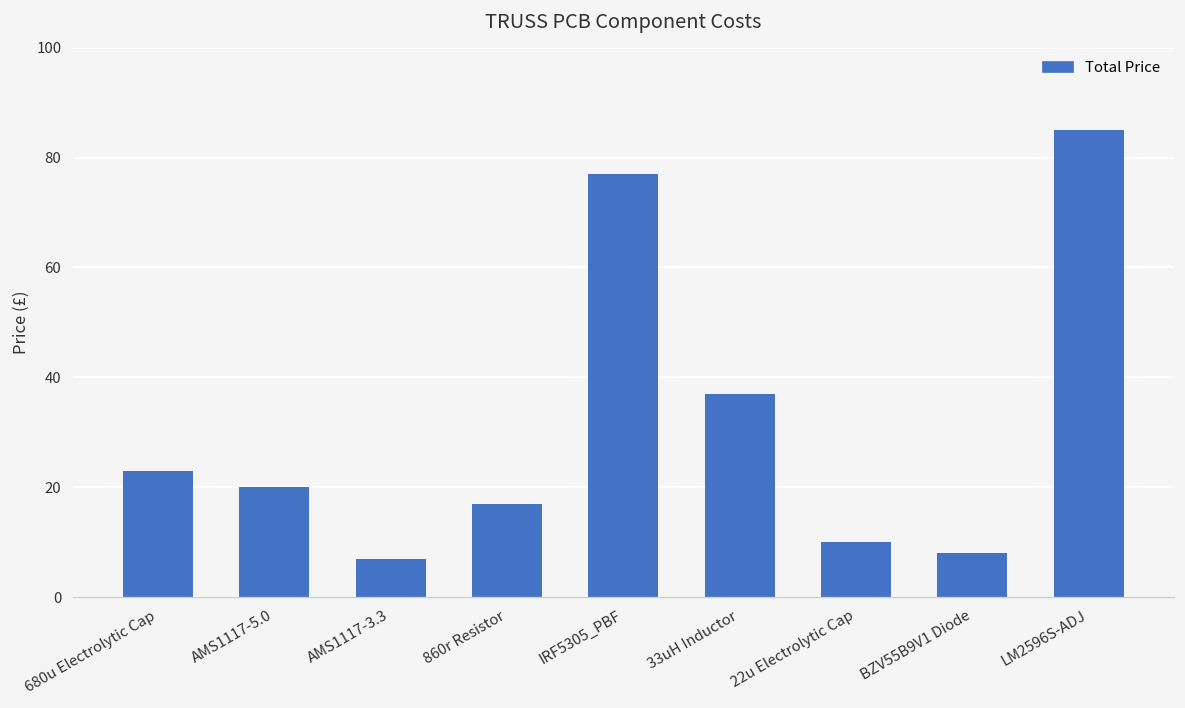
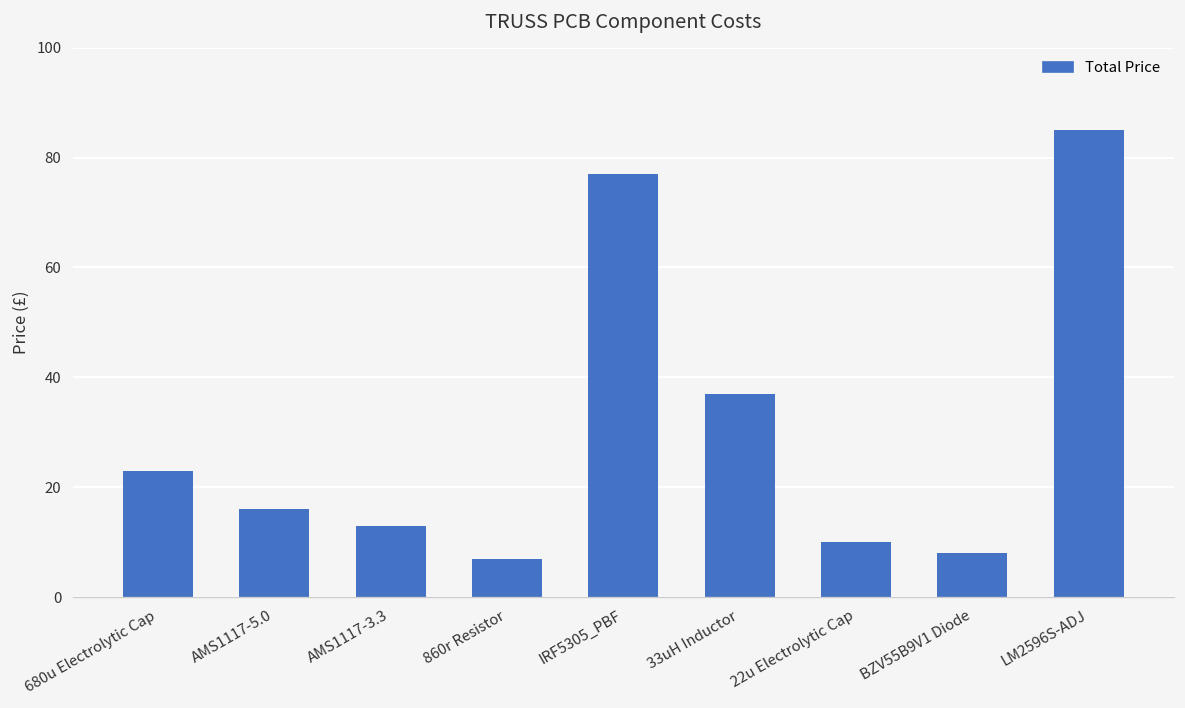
AMS1117-5.0: 20 -> 16
AMS1117-3.3: 7 -> 13
860r Resistor: 17 -> 7
